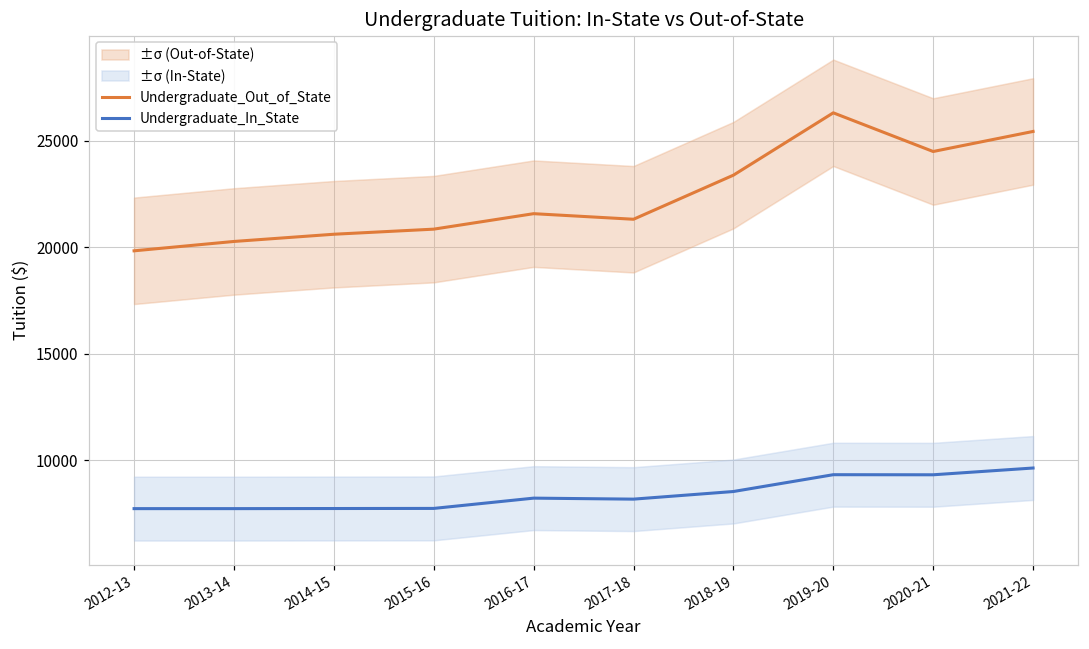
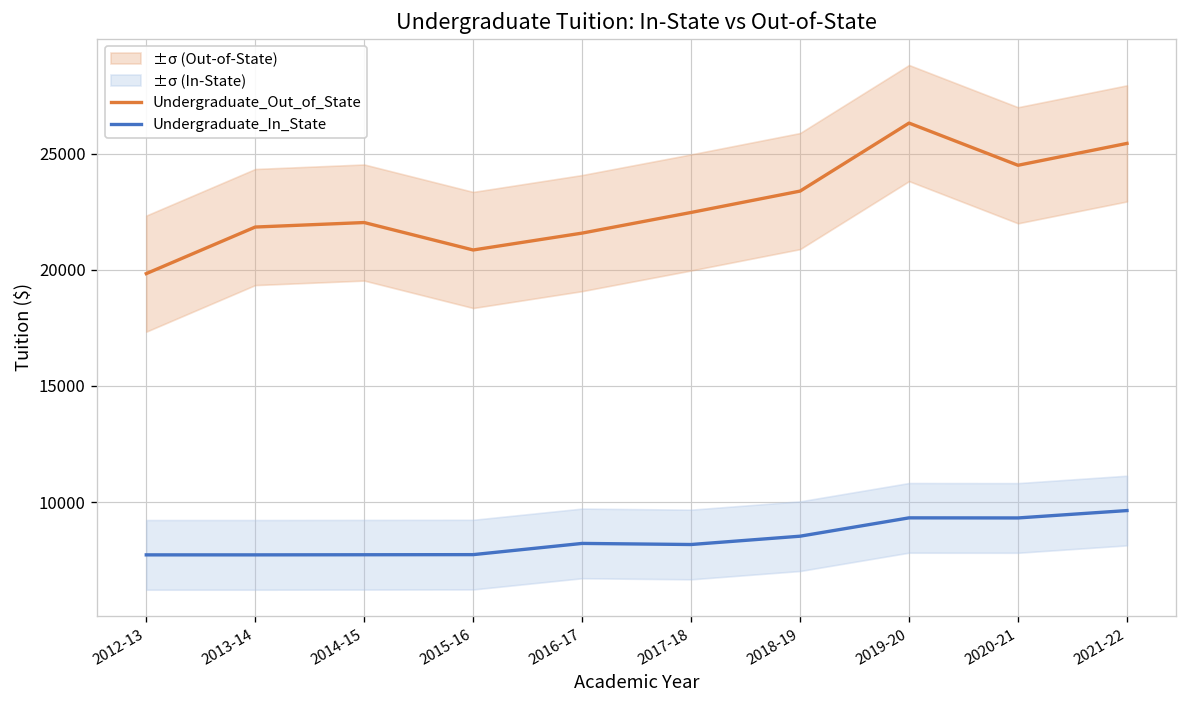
Undergraduate_Out_of_State, 2013-14: 20300 -> 21800
Undergraduate_Out_of_State, 2014-15: 20600 -> 22000
Undergraduate_Out_of_State, 2017-18: 21300 -> 22500
